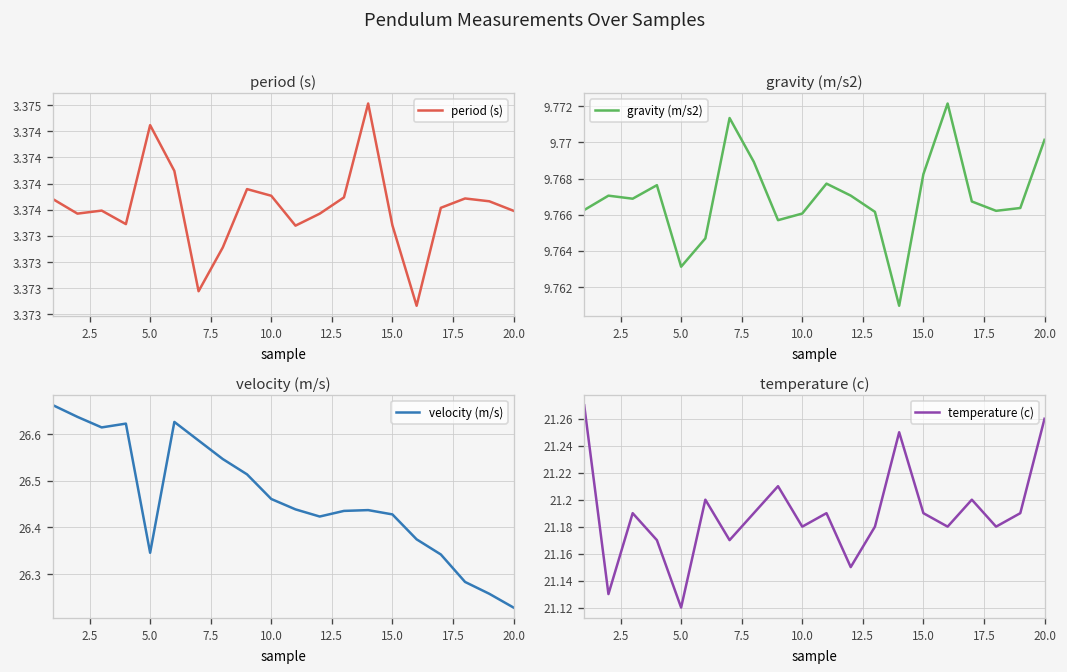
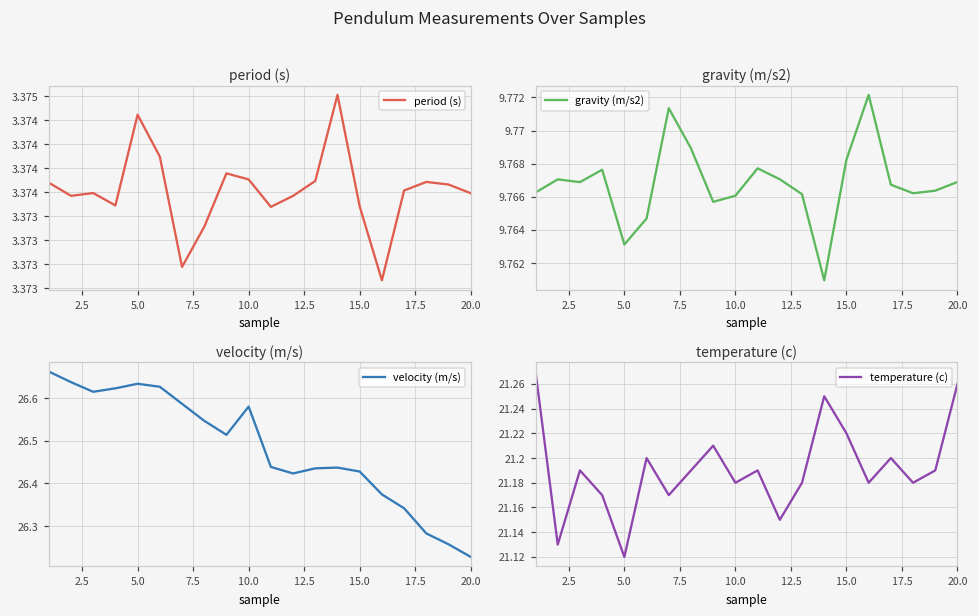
gravity (m/s2), 20.0: 9.7701 -> 9.7669
velocity (m/s), 5.0: 26.35 -> 26.63
velocity (m/s), 10.0: 26.46 -> 26.58
temperature (c), 15.0: 21.19 -> 21.22
